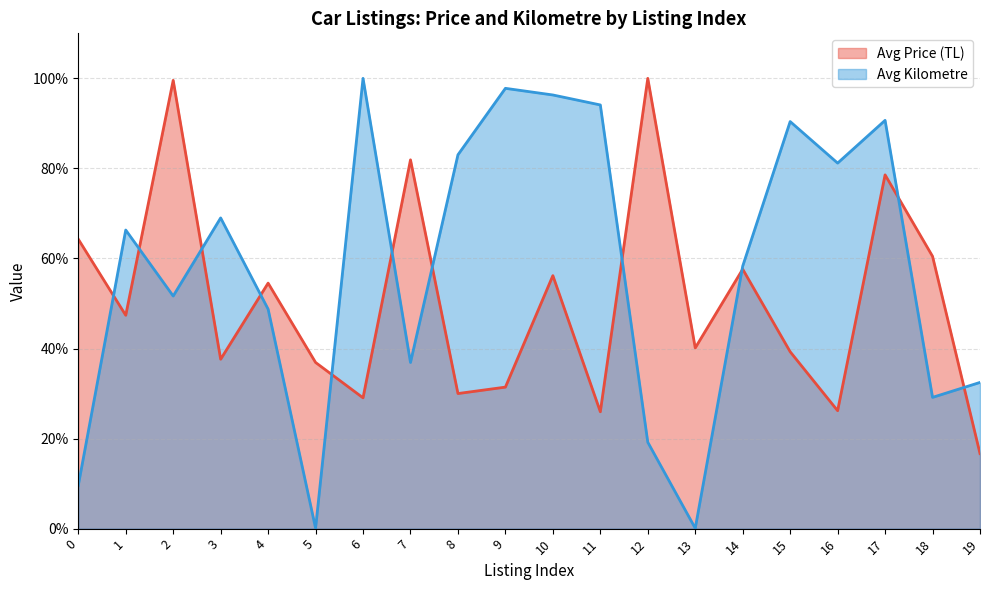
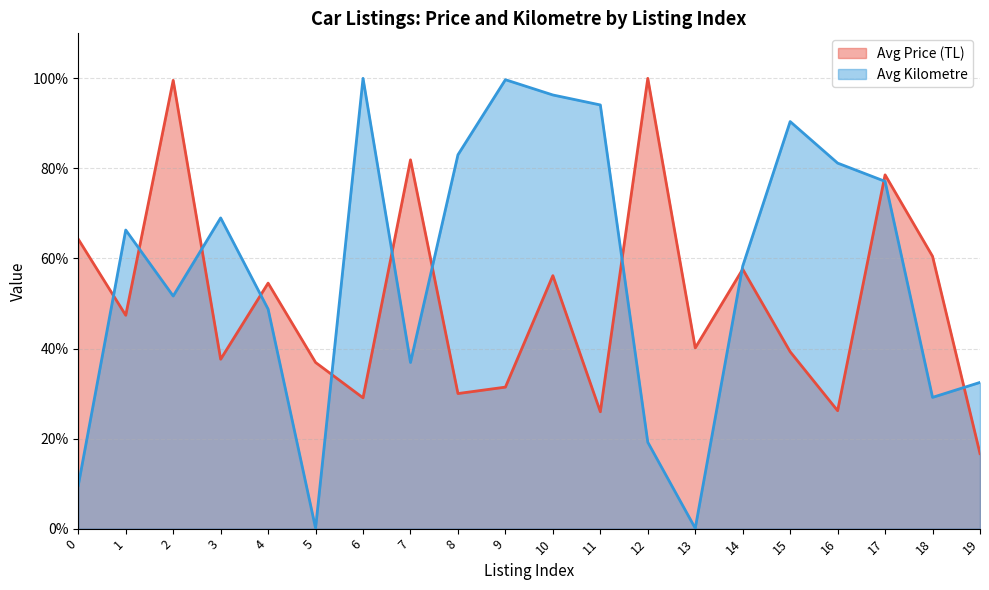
Avg Kilometre, 9: 98% -> 100%
Avg Kilometre, 17: 91% -> 77%
